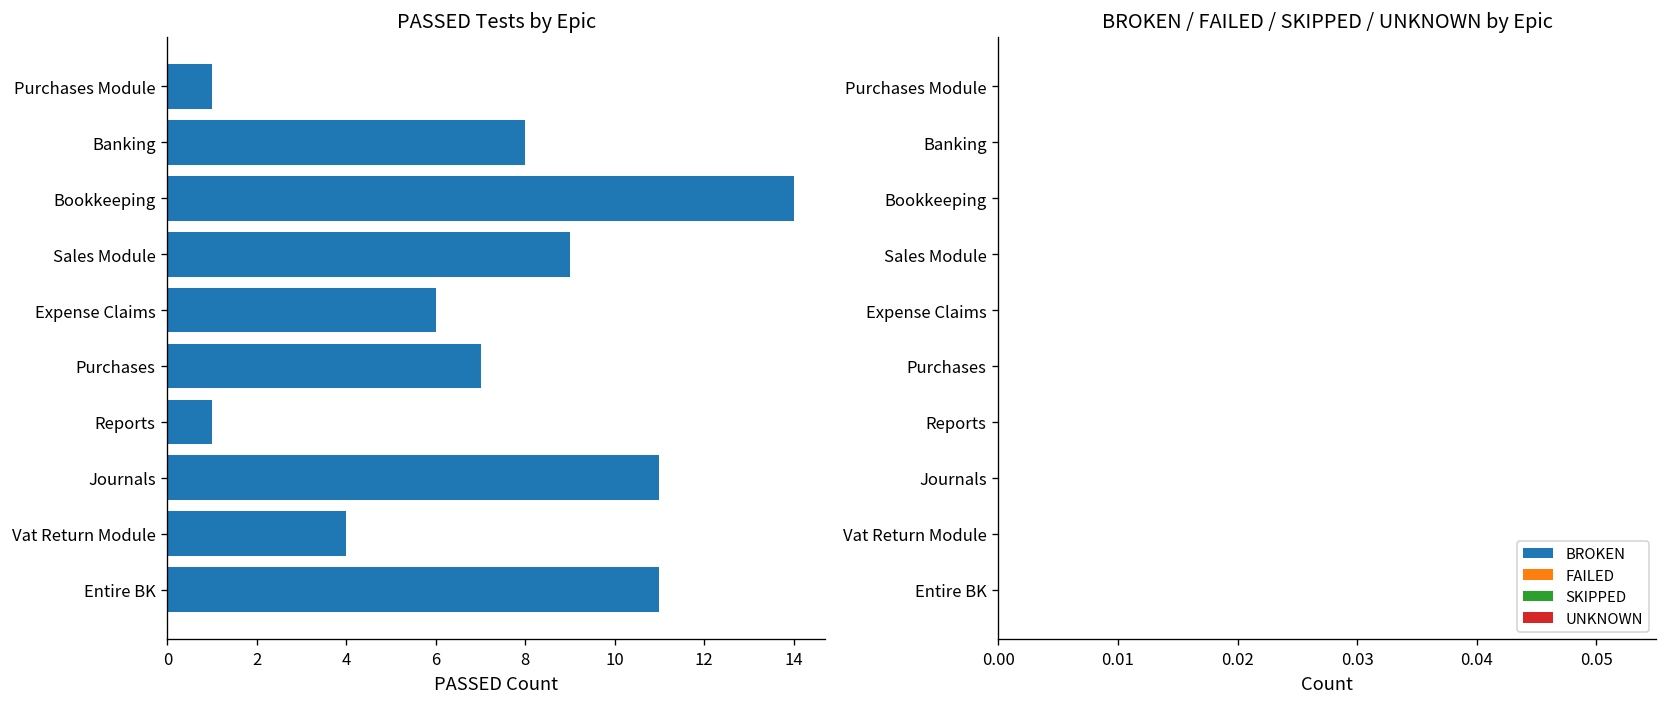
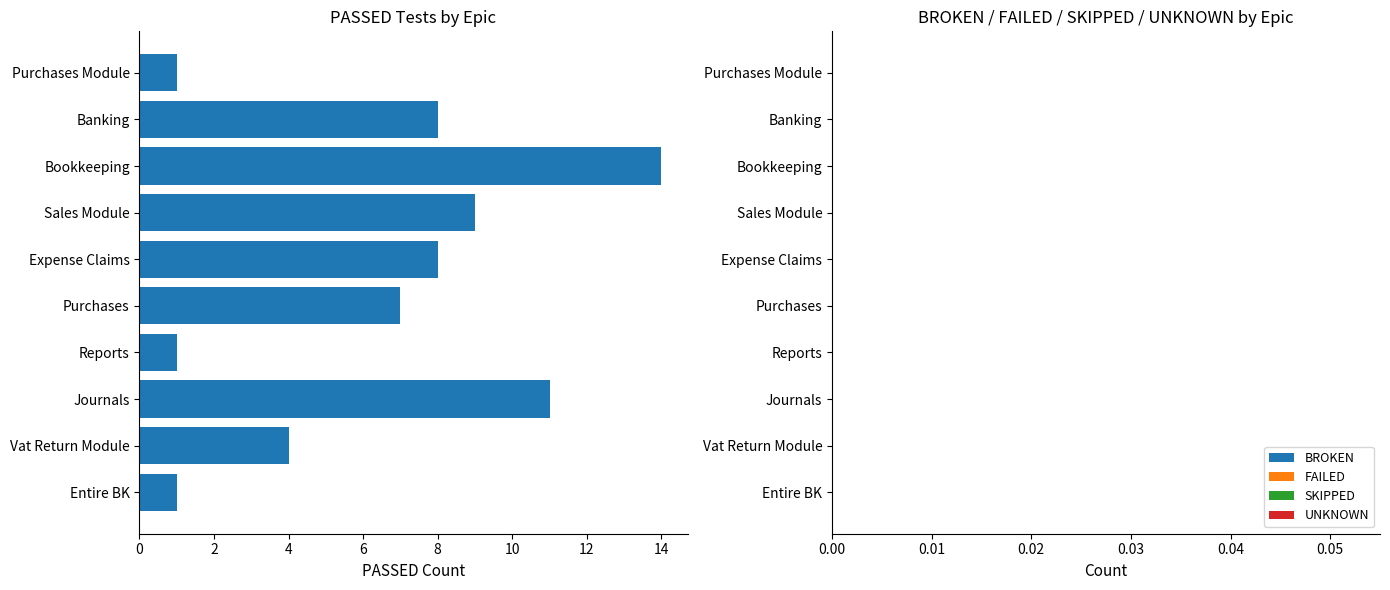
PASSED Tests by Epic, Expense Claims: 6 -> 8
PASSED Tests by Epic, Entire BK: 11 -> 1
